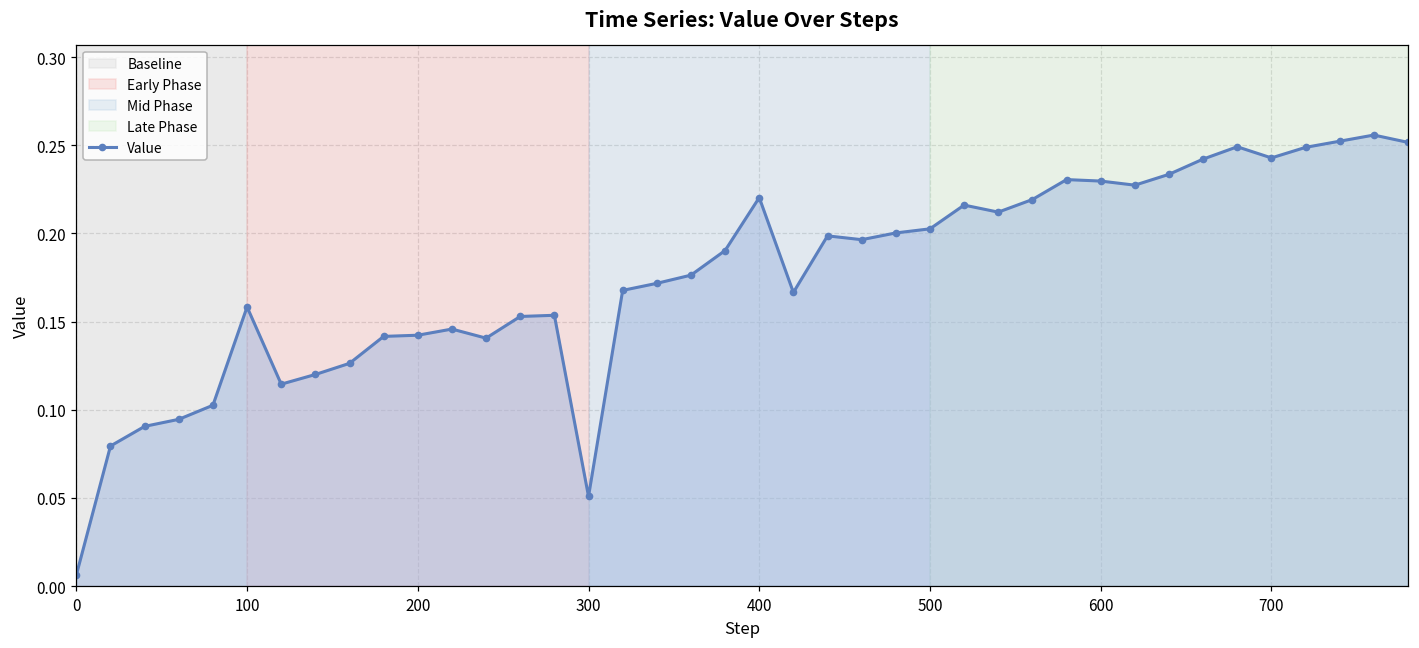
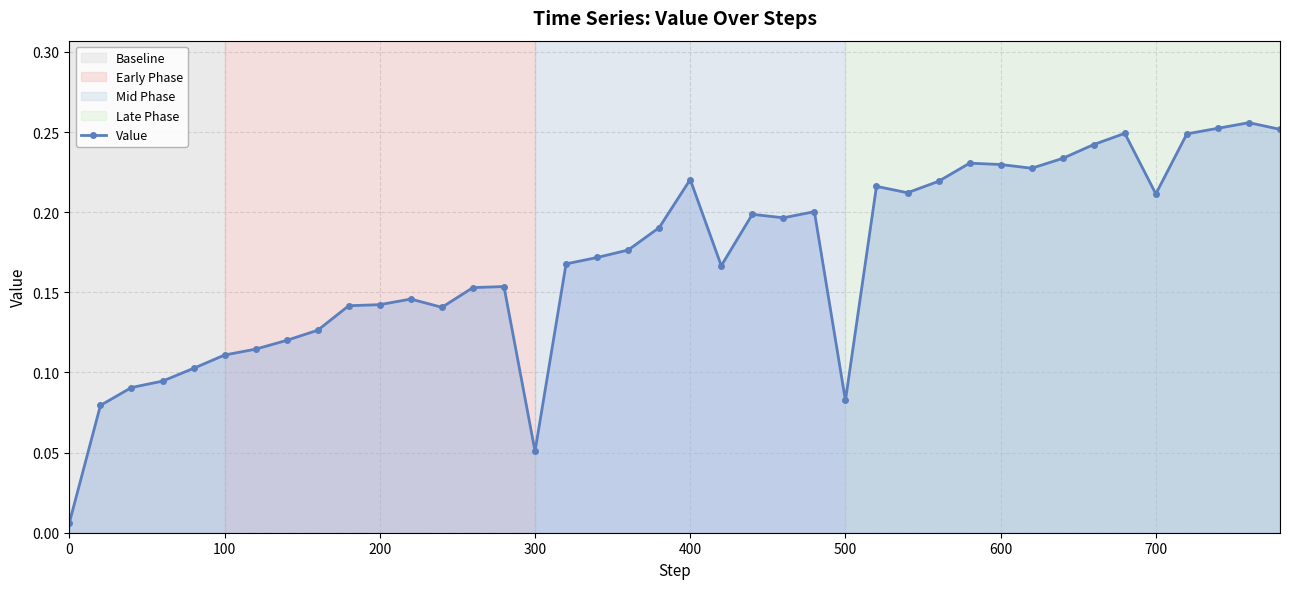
100: 0.158 -> 0.111
500: 0.203 -> 0.083
700: 0.243 -> 0.211
